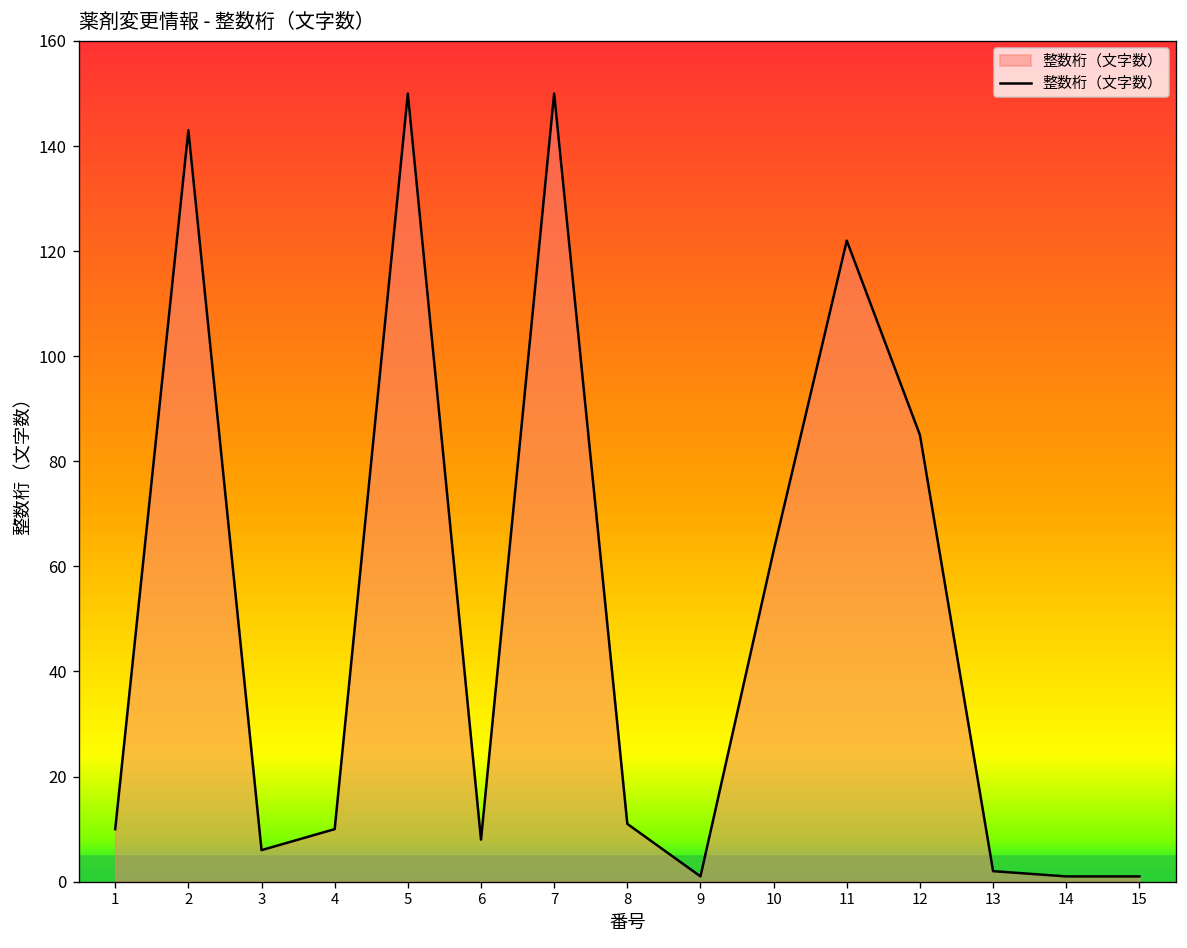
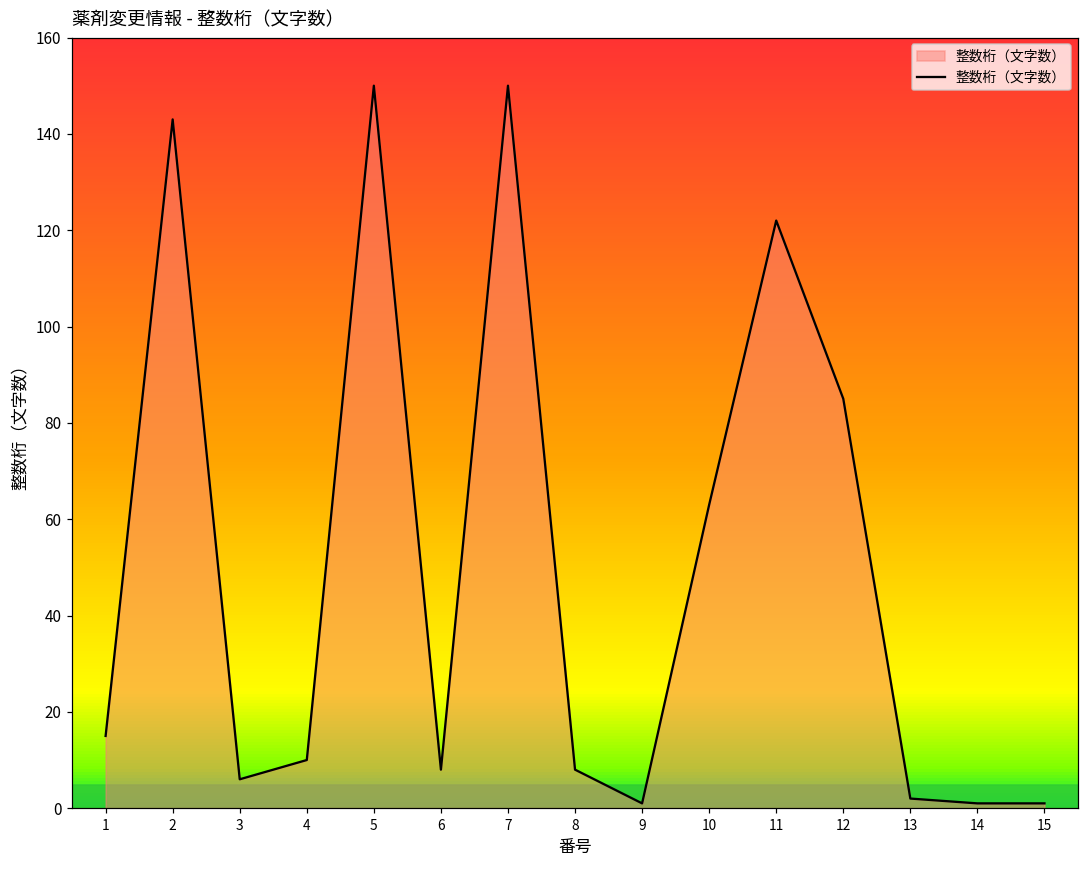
1: 10 -> 15
8: 11 -> 8
